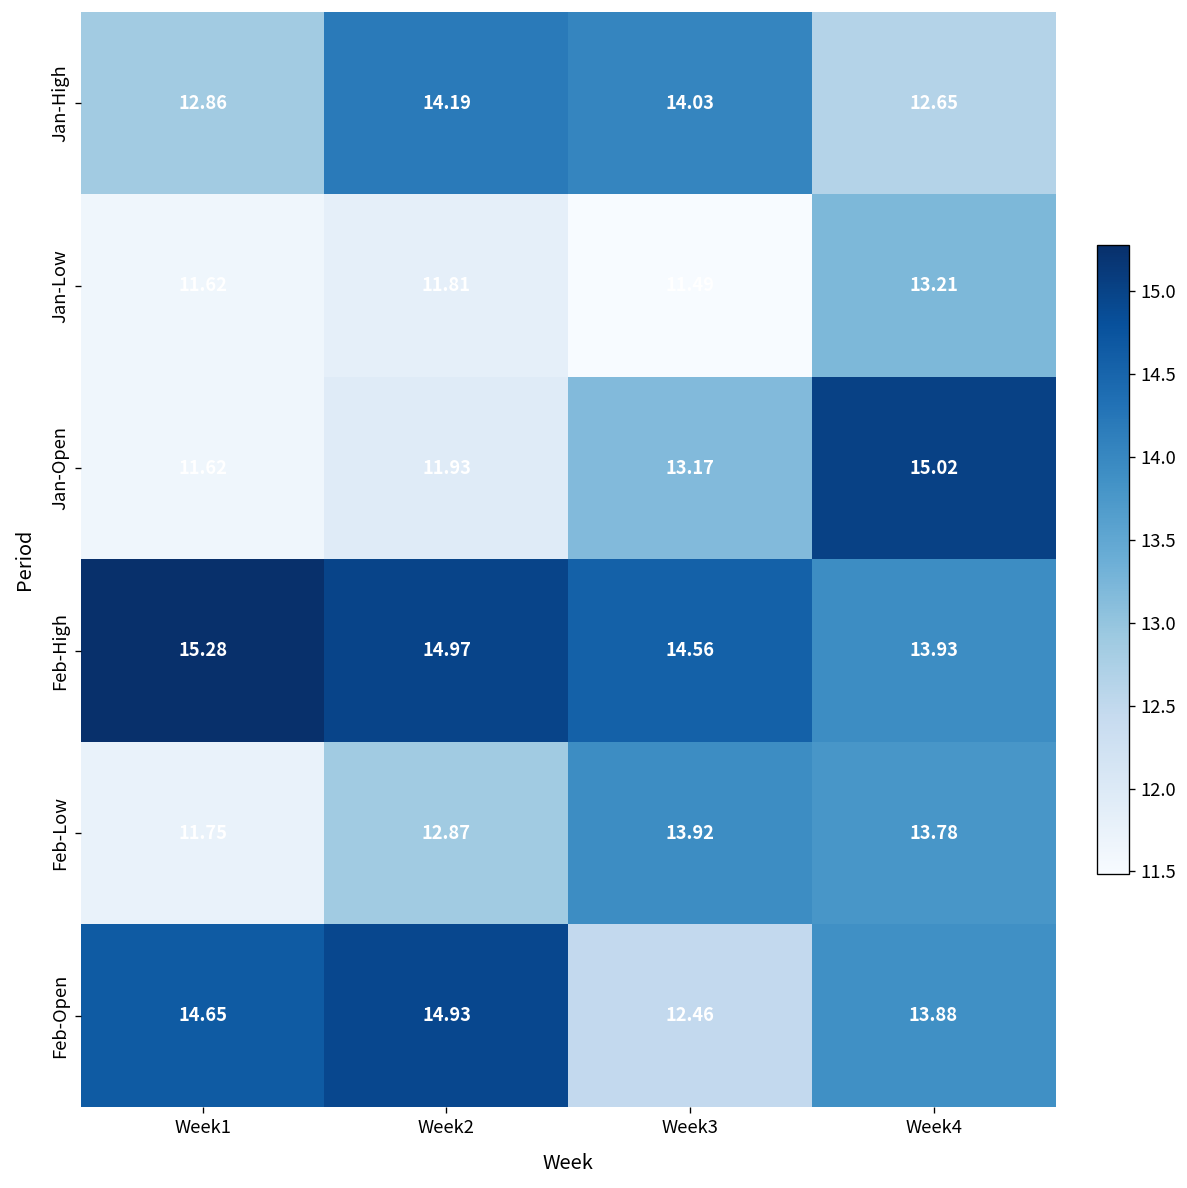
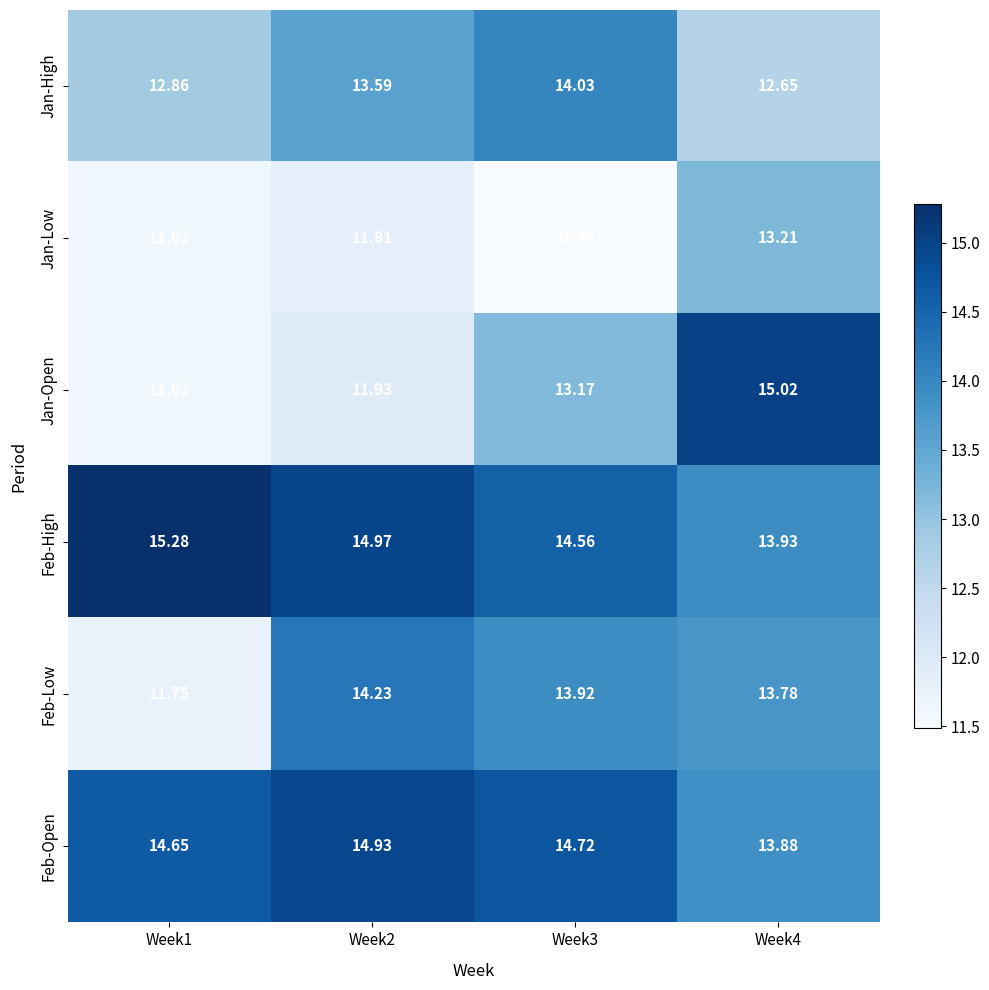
Jan-High, Week2: 14.19 -> 13.59
Feb-Low, Week2: 12.87 -> 14.23
Feb-Open, Week3: 12.46 -> 14.72
